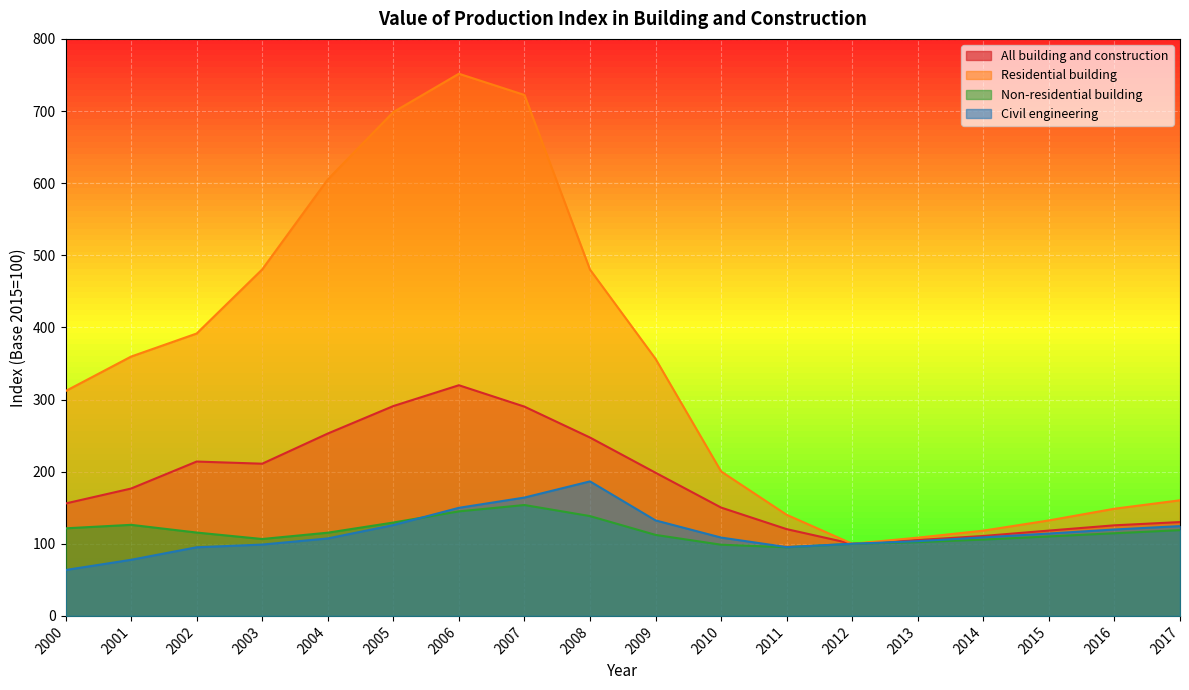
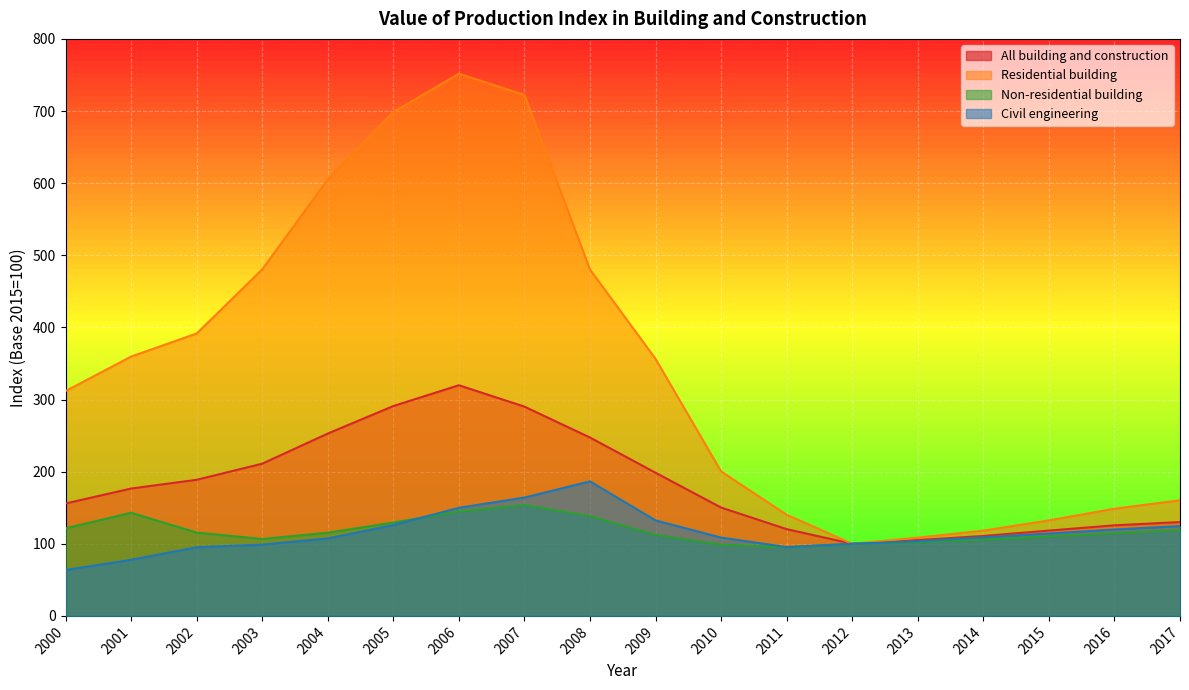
Non-residential building, 2001: 130 -> 140
All building and construction, 2002: 210 -> 190
